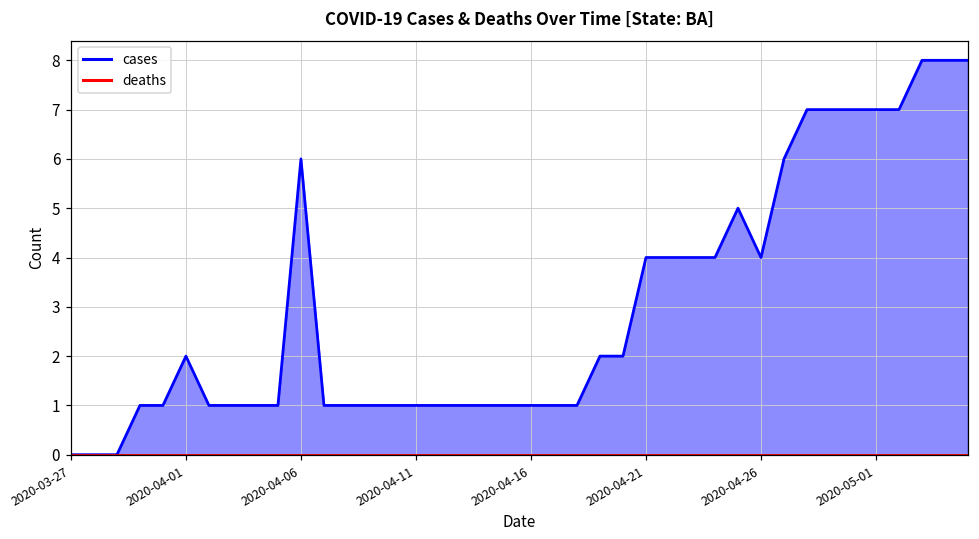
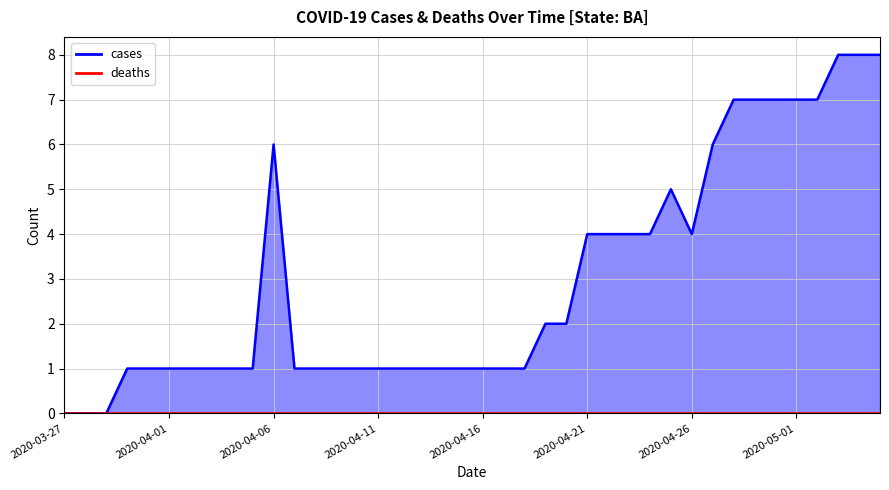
cases, 2020-04-01: 2 -> 1
